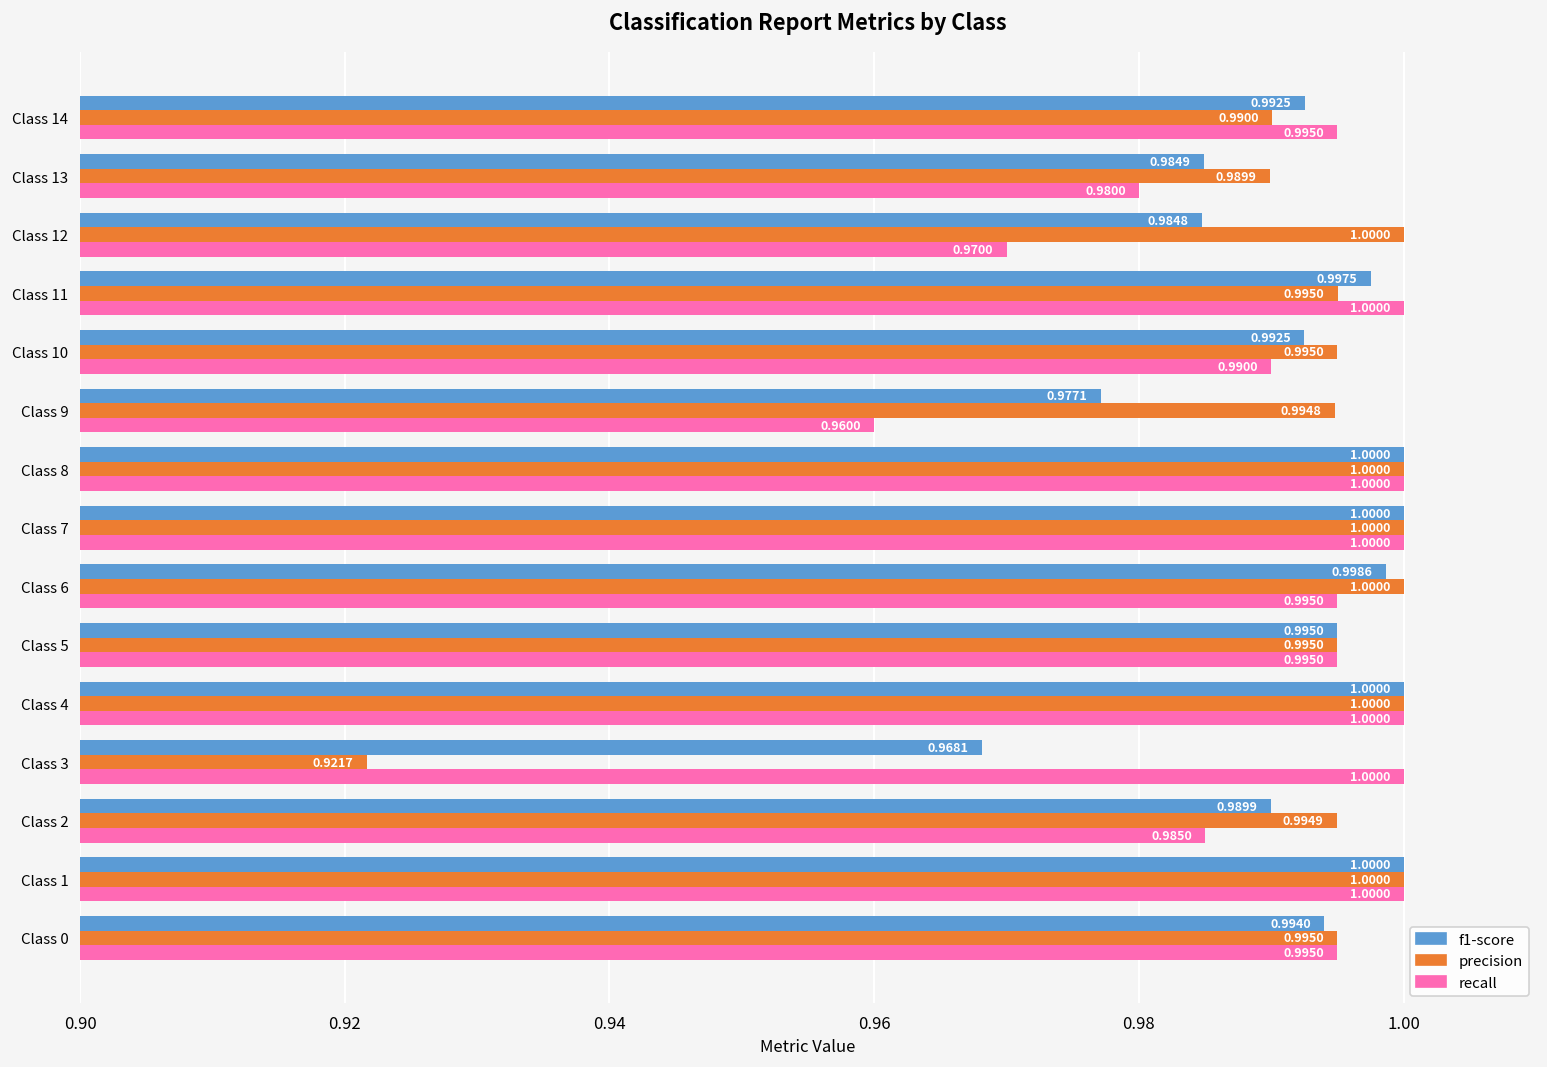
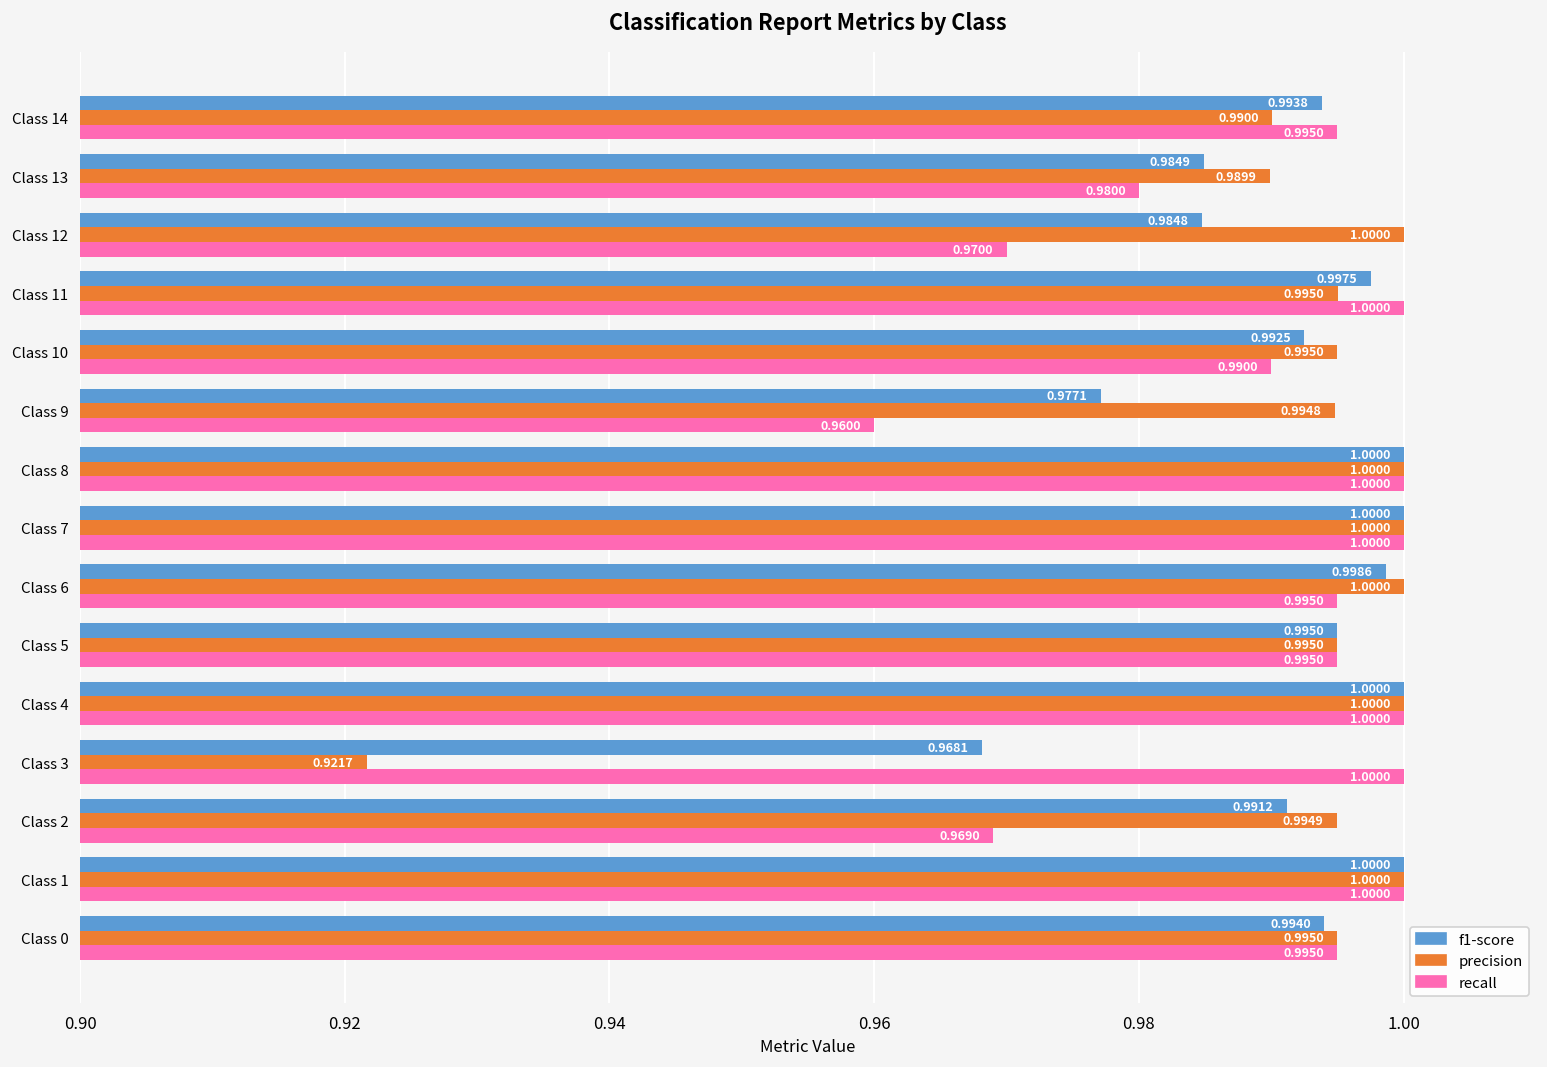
f1-score, Class 14: 0.9925 -> 0.9938
f1-score, Class 2: 0.9899 -> 0.9912
recall, Class 2: 0.9850 -> 0.9690
